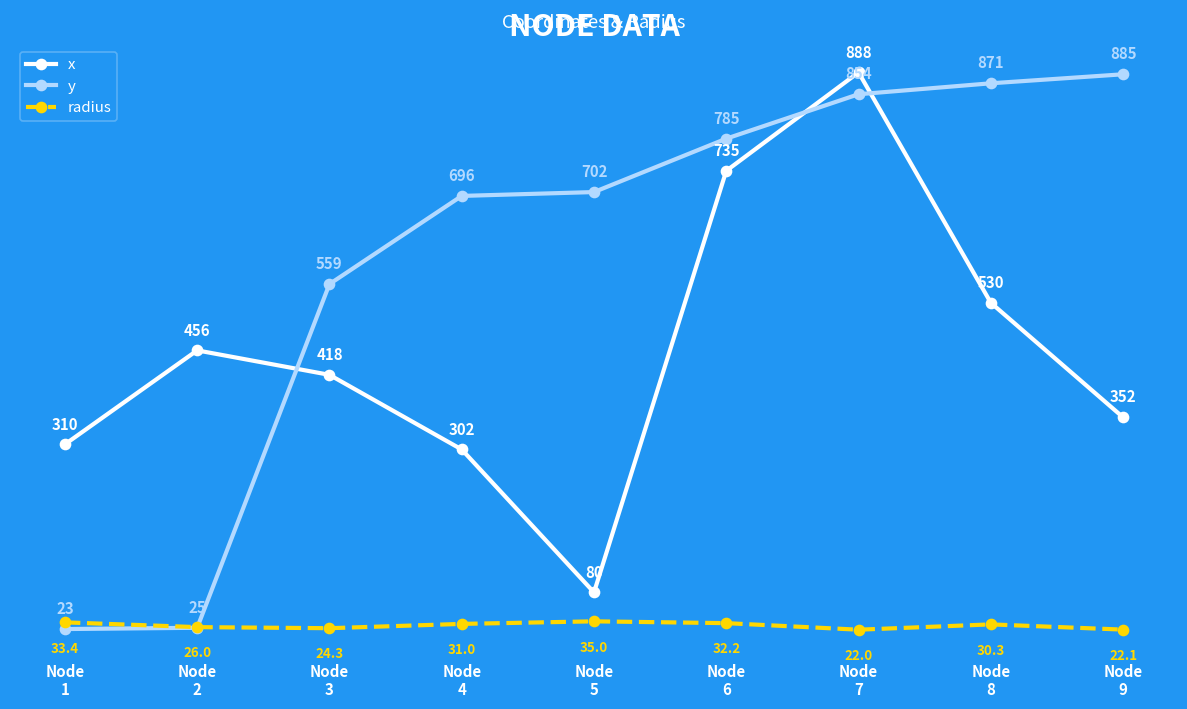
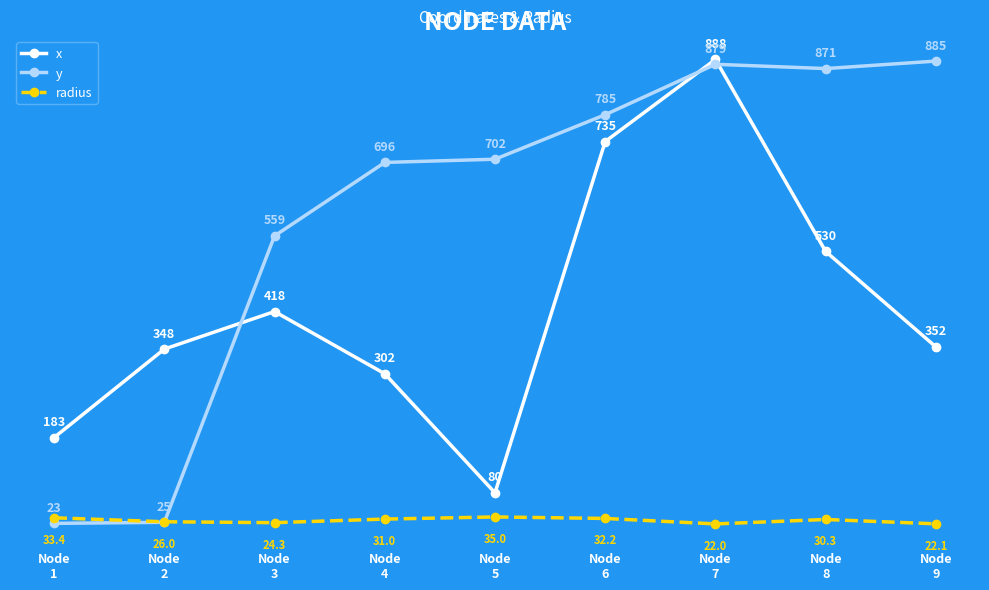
x, Node 1: 310 -> 183
x, Node 2: 456 -> 348
y, Node 7: 854 -> 879
